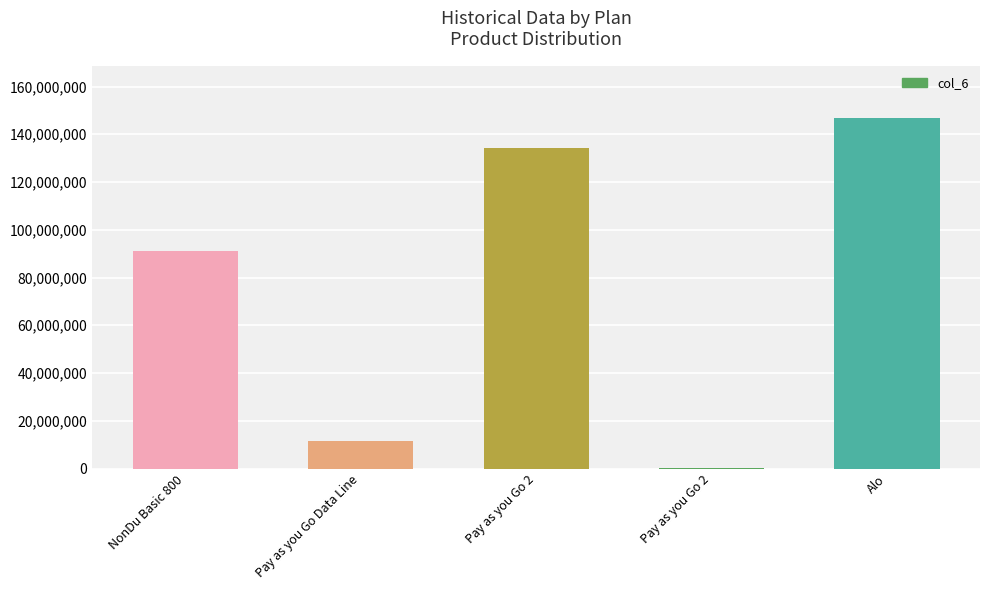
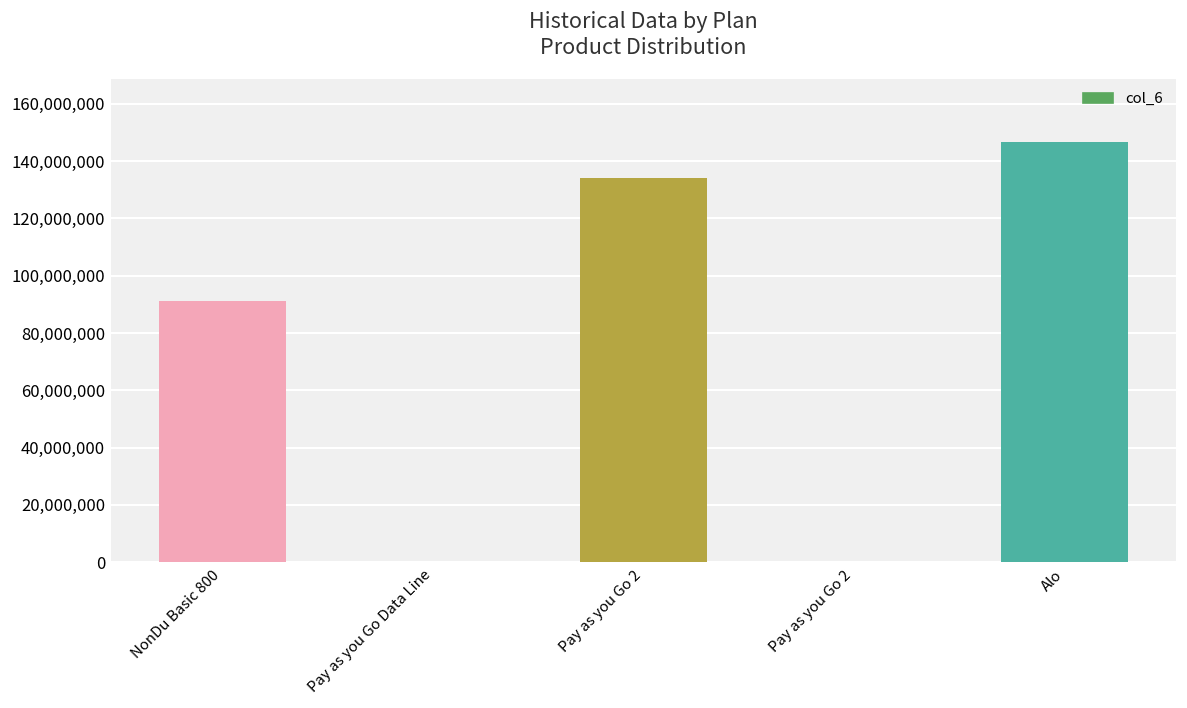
Pay as you Go Data Line: 12,000,000 -> 0
